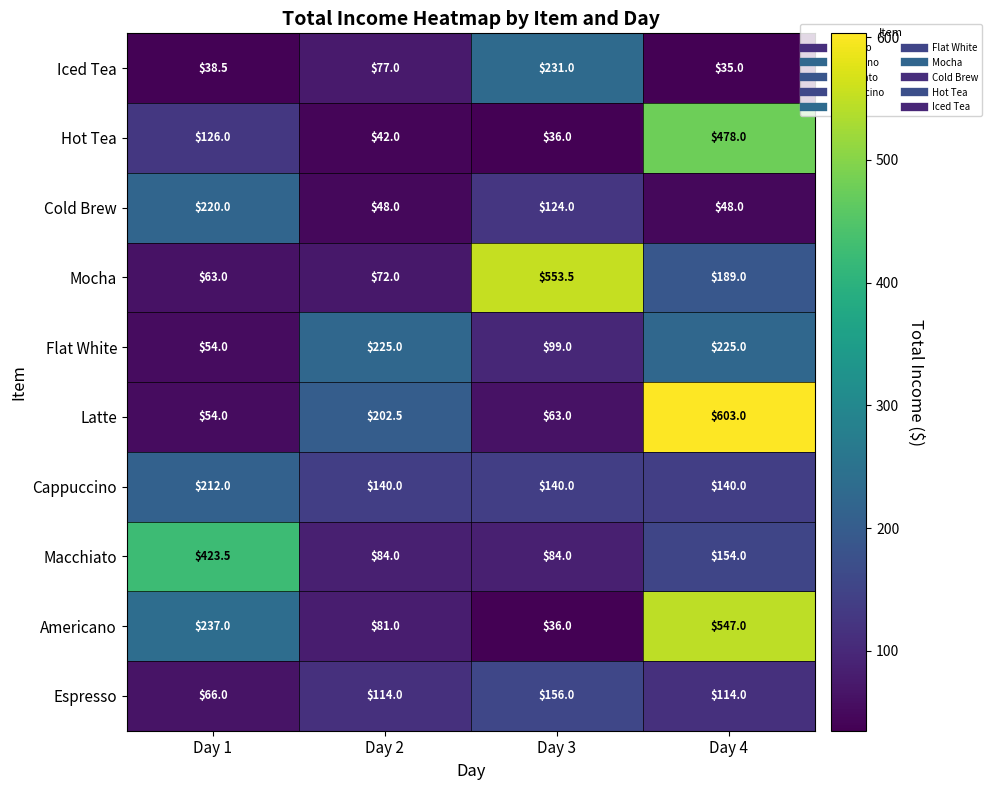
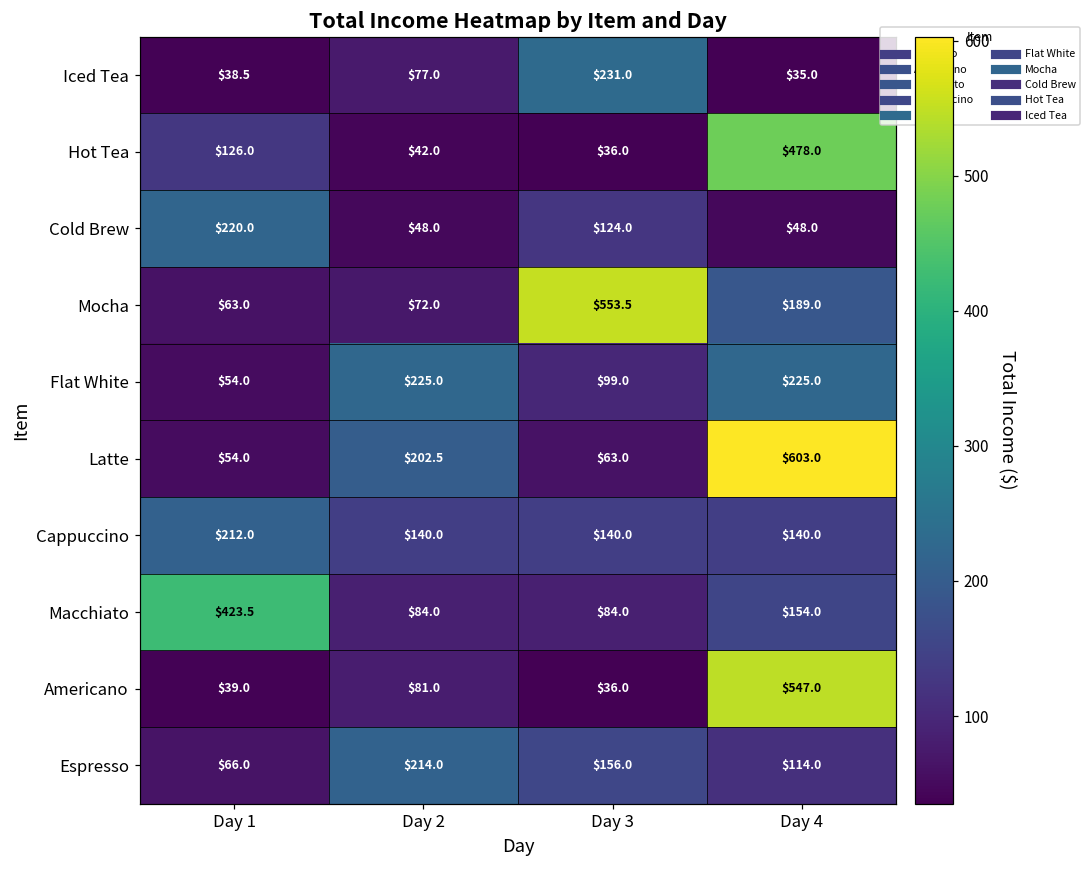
Americano, Day 1: $237.0 -> $39.0
Espresso, Day 2: $114.0 -> $214.0
